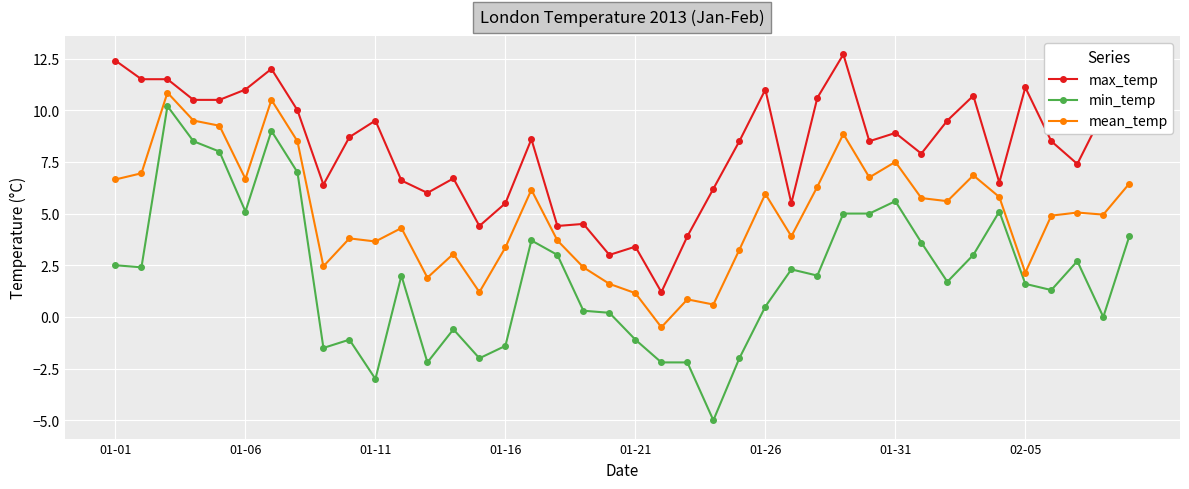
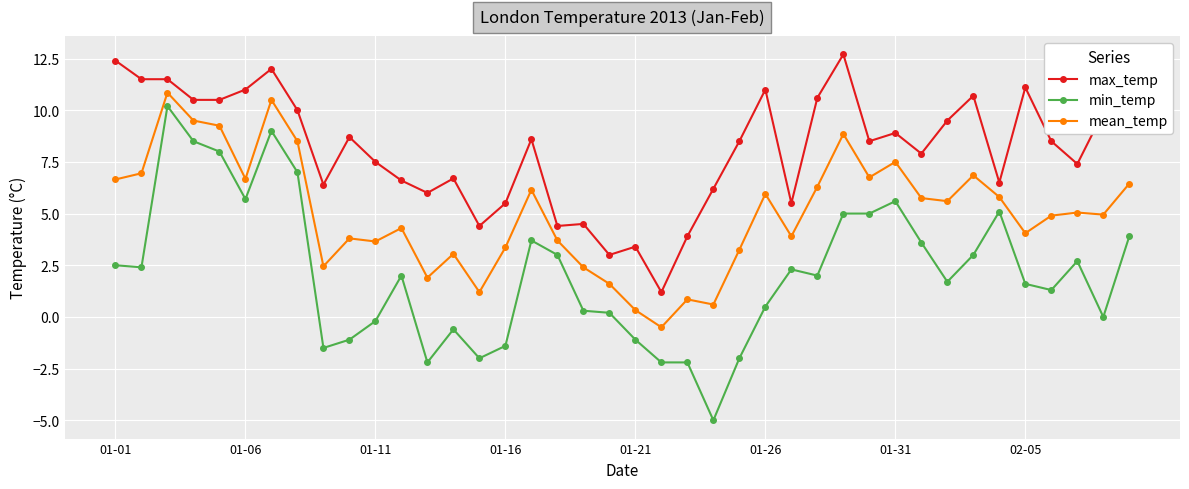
min_temp, 01-06: 5.1 -> 5.7
max_temp, 01-11: 9.5 -> 7.5
min_temp, 01-11: -3.0 -> -0.2
mean_temp, 01-21: 1.2 -> 0.3
mean_temp, 02-05: 2.1 -> 4.1
